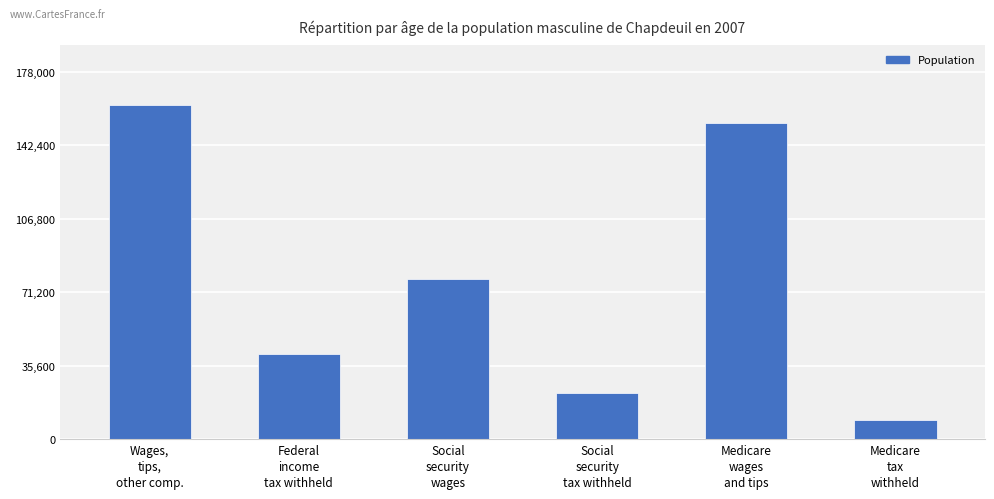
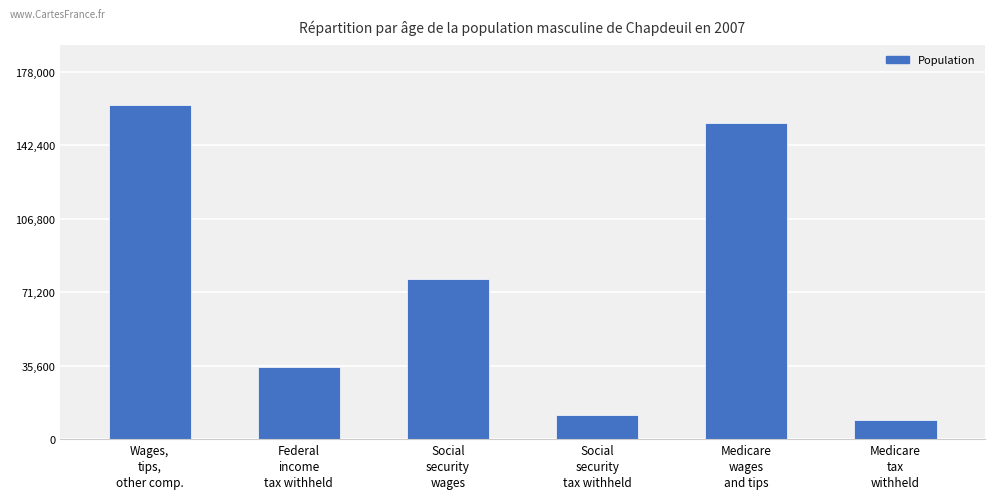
Federal income tax withheld: 41,000 -> 35,000
Social security tax withheld: 22,000 -> 12,000
